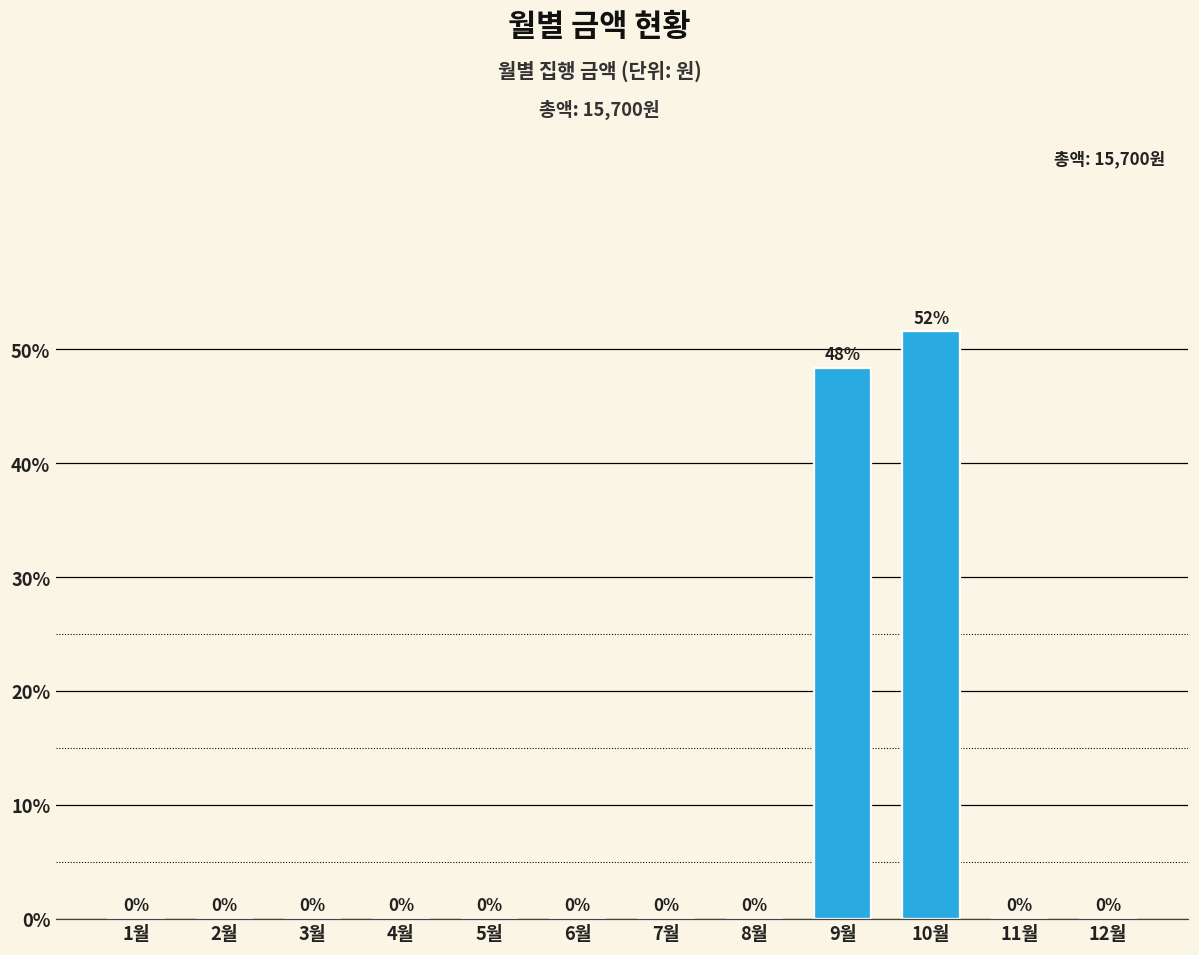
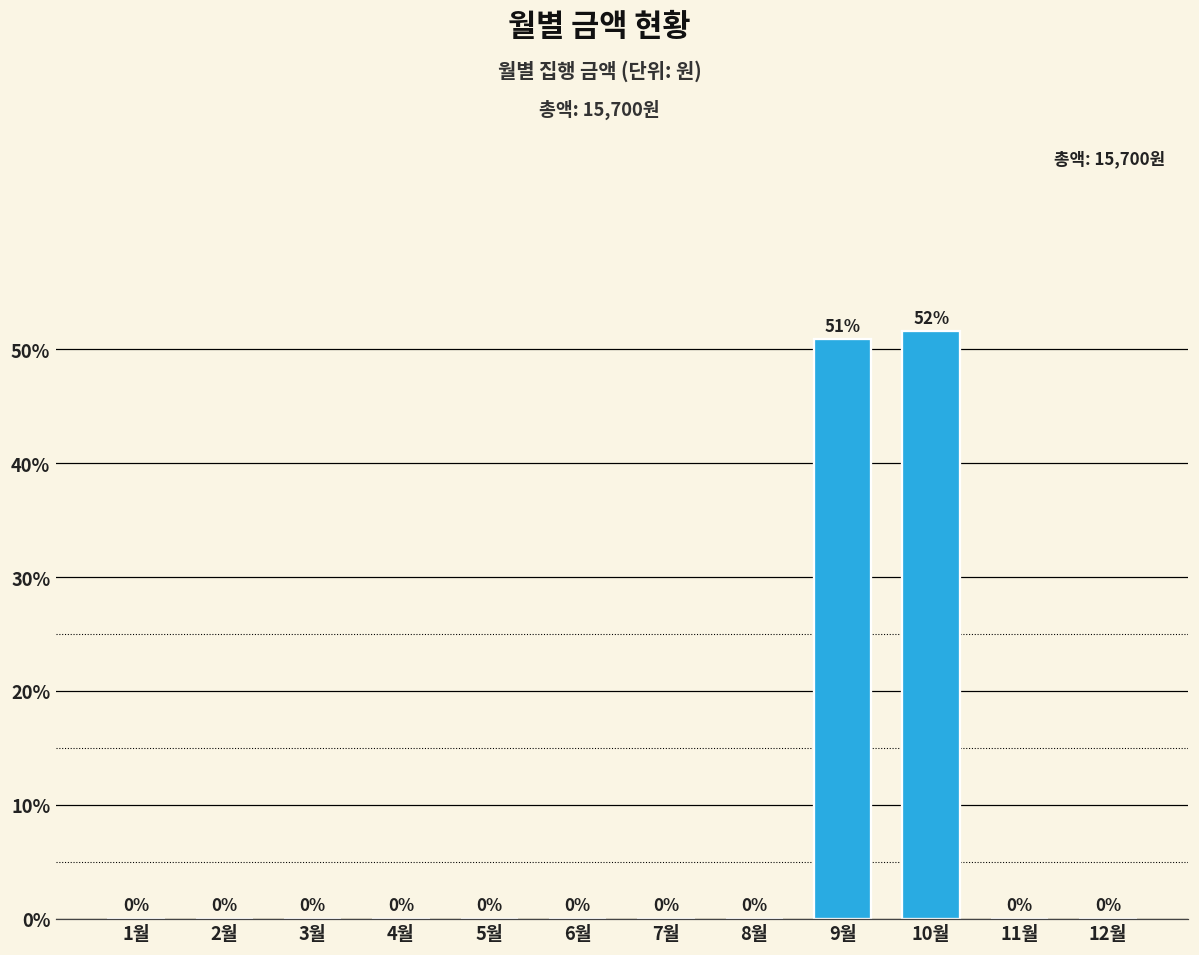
9월: 48% -> 51%
